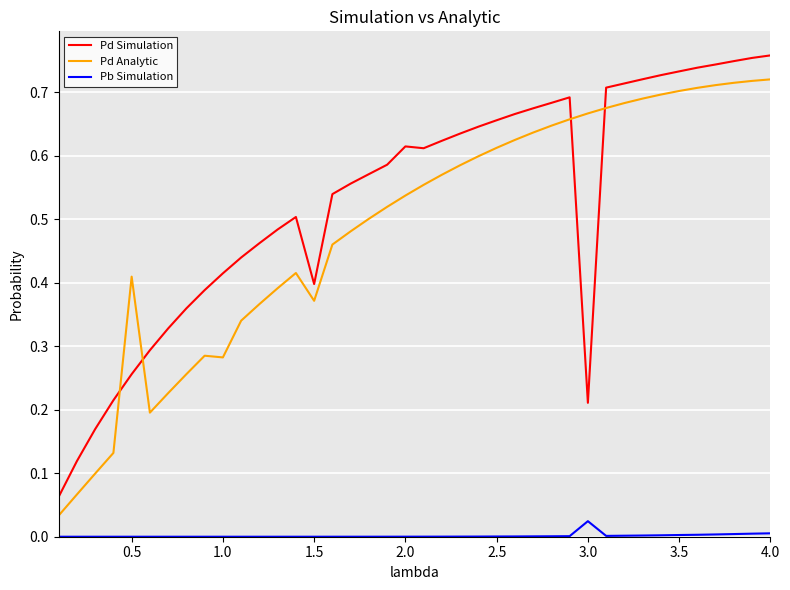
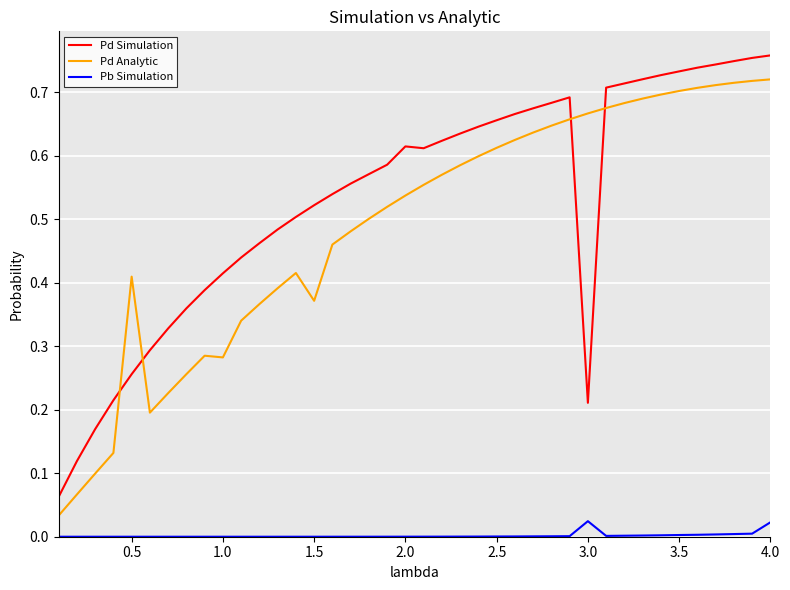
Pd Simulation, 1.5: 0.40 -> 0.52
Pb Simulation, 4.0: 0.01 -> 0.02
